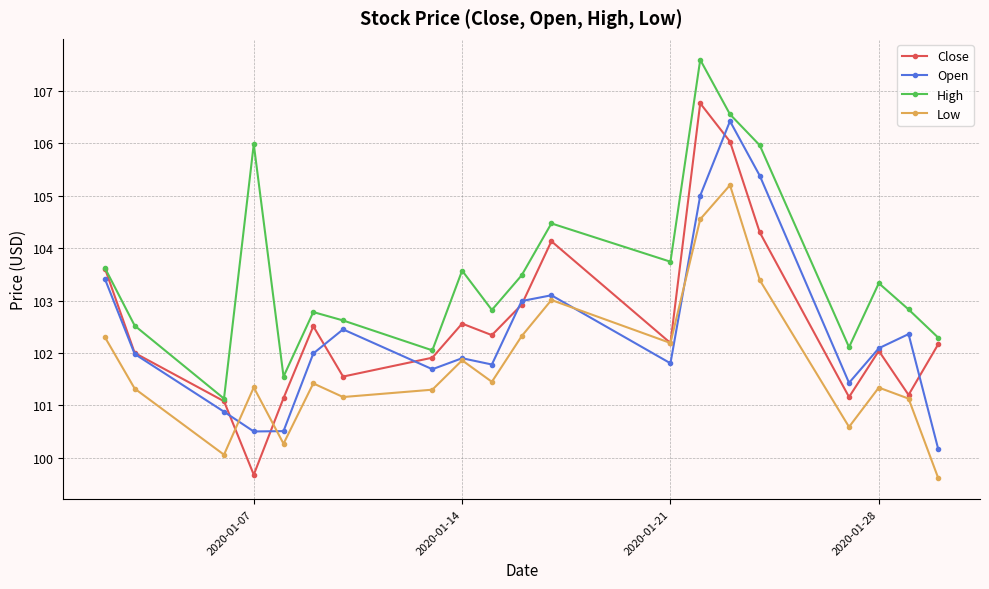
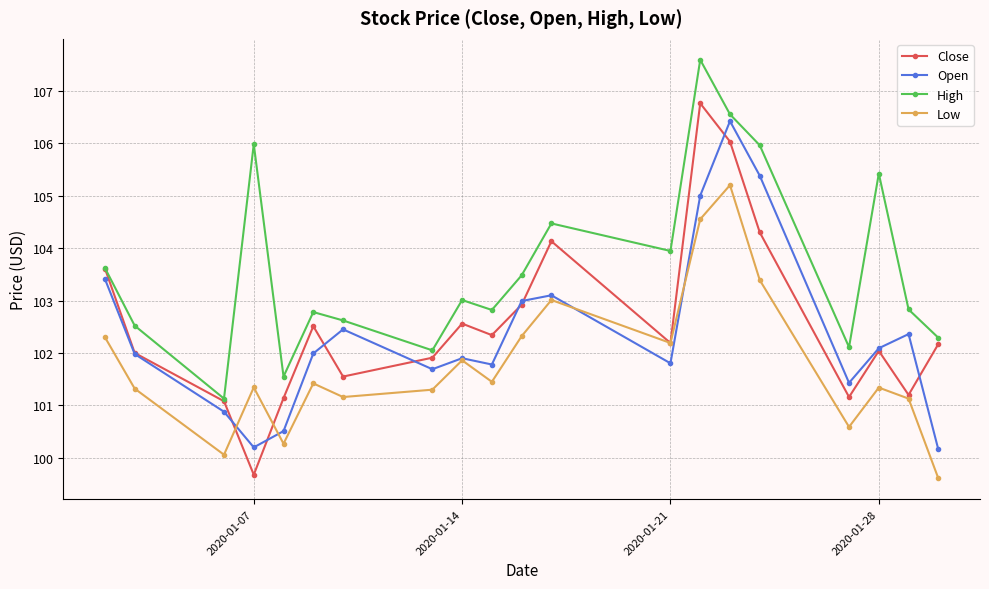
Open, 2020-01-07: 100.5 -> 100.2
High, 2020-01-14: 103.6 -> 103.0
High, 2020-01-21: 103.7 -> 103.9
High, 2020-01-28: 103.3 -> 105.4
